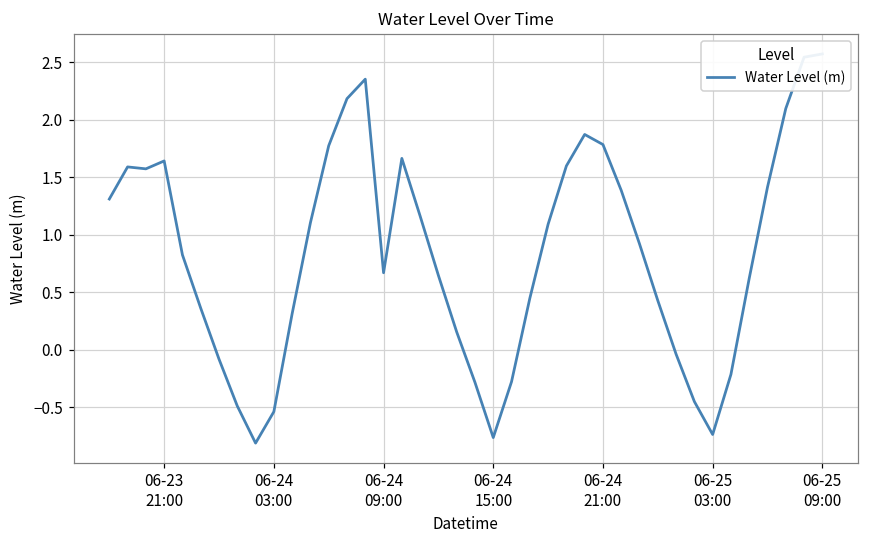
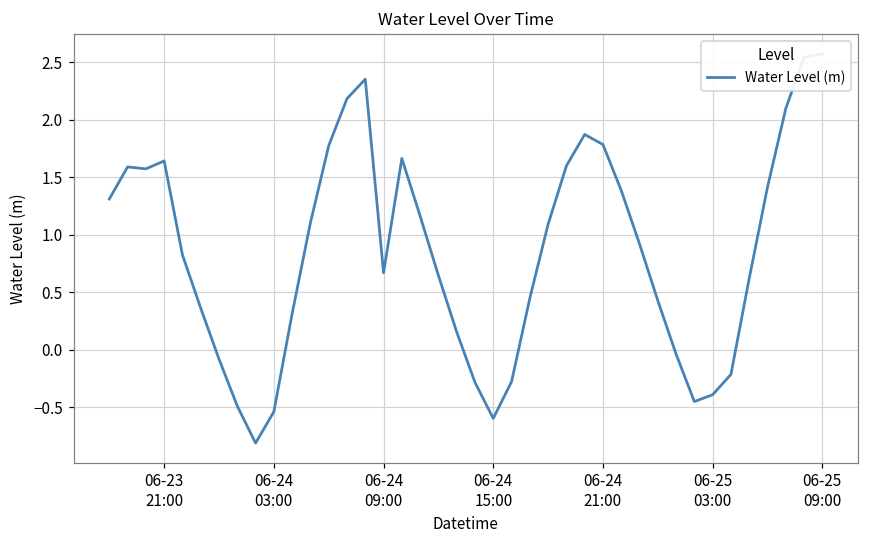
06-24 15:00: -0.76 -> -0.60
06-25 03:00: -0.74 -> -0.39
